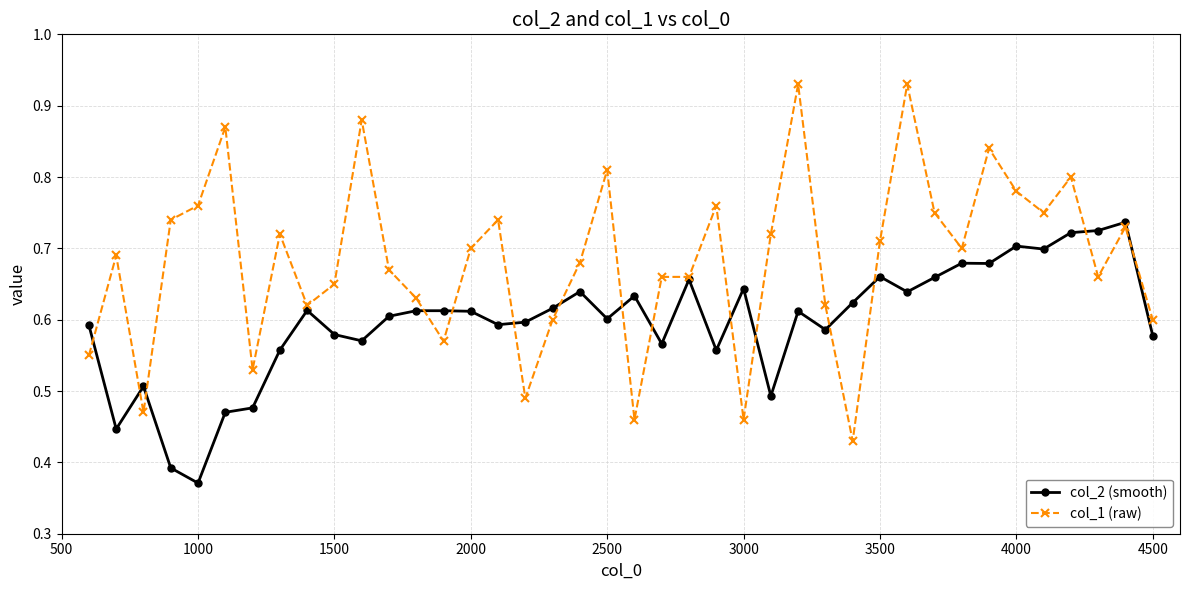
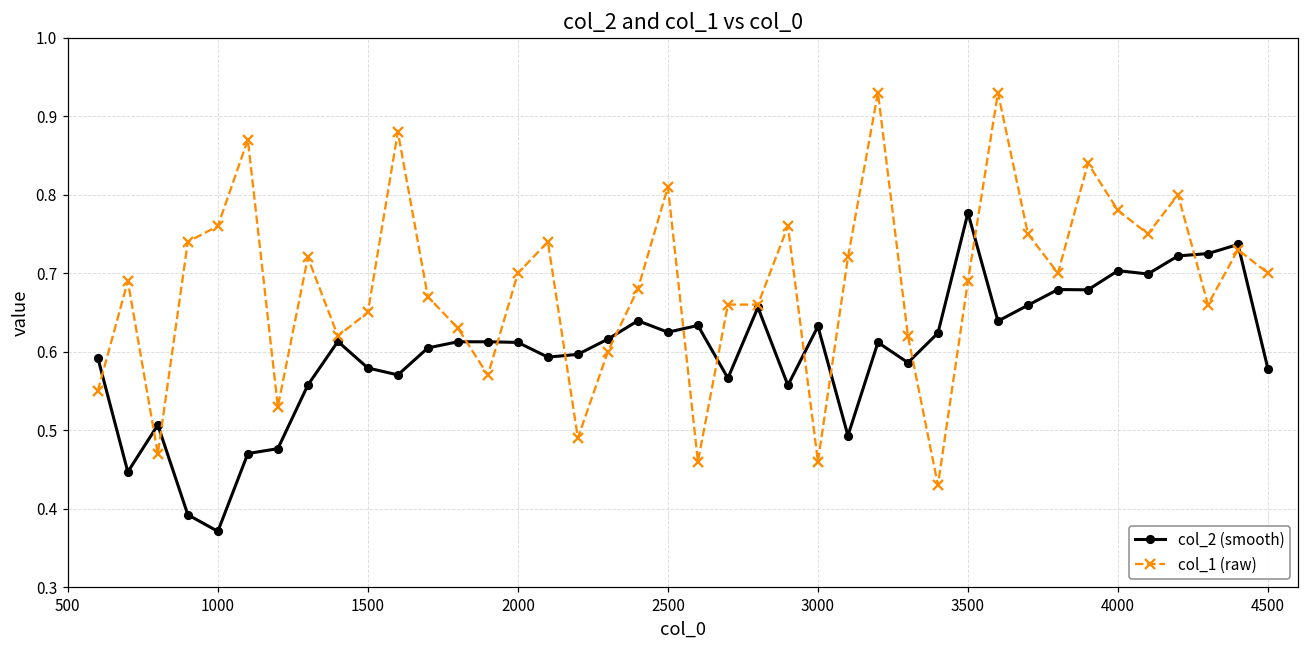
col_2 (smooth), 2500: 0.60 -> 0.62
col_2 (smooth), 3000: 0.64 -> 0.63
col_2 (smooth), 3500: 0.66 -> 0.78
col_1 (raw), 3500: 0.71 -> 0.69
col_1 (raw), 4500: 0.6 -> 0.7
